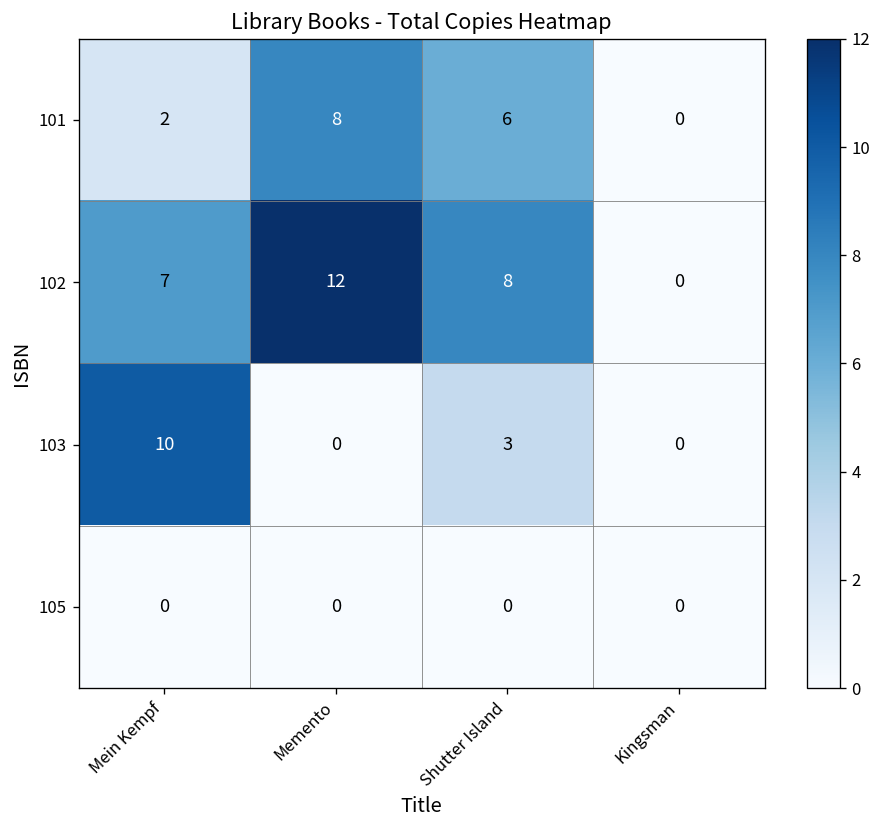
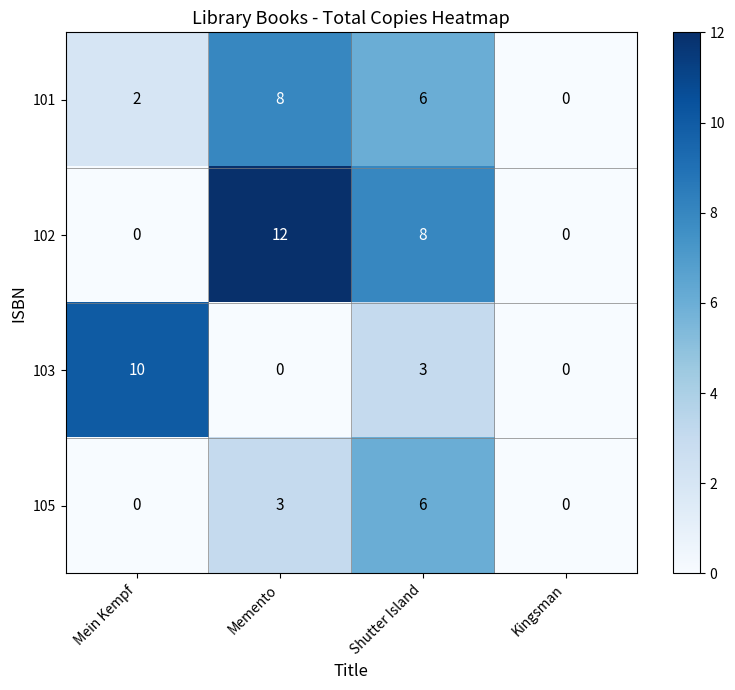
102, Mein Kempf: 7 -> 0
105, Memento: 0 -> 3
105, Shutter Island: 0 -> 6
